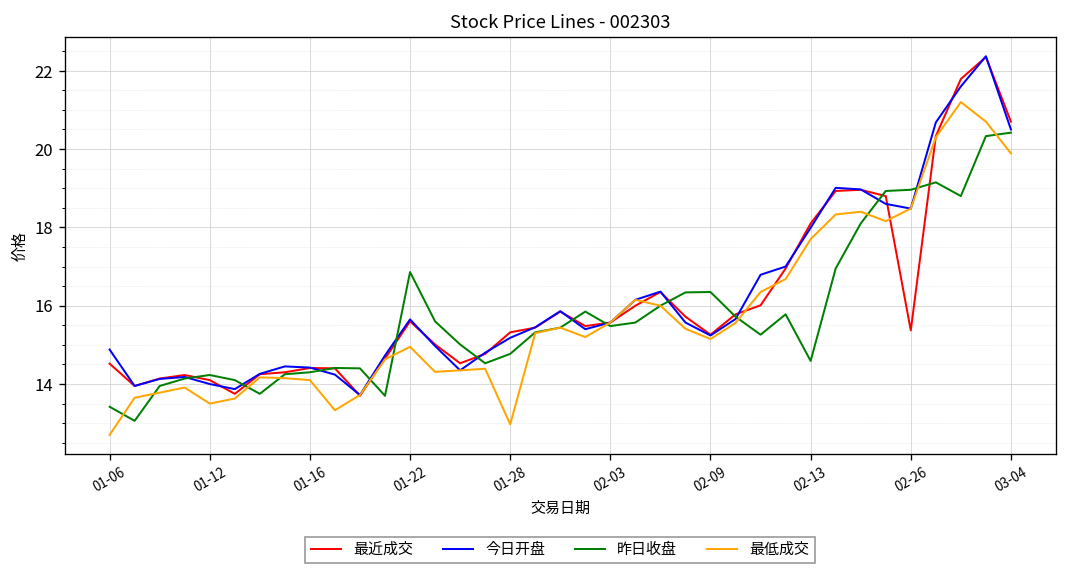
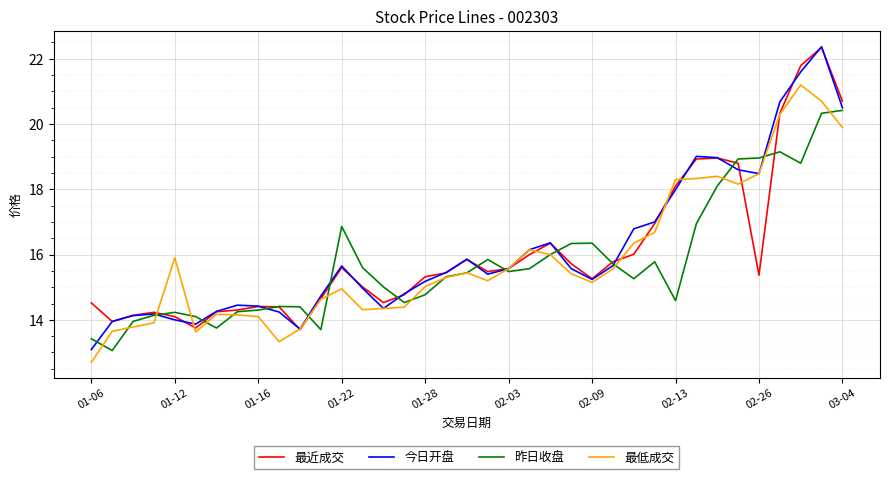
今日开盘, 01-06: 14.9 -> 13.1
最低成交, 01-12: 13.5 -> 15.9
最低成交, 01-28: 13.0 -> 15.0
最低成交, 02-13: 17.7 -> 18.3
